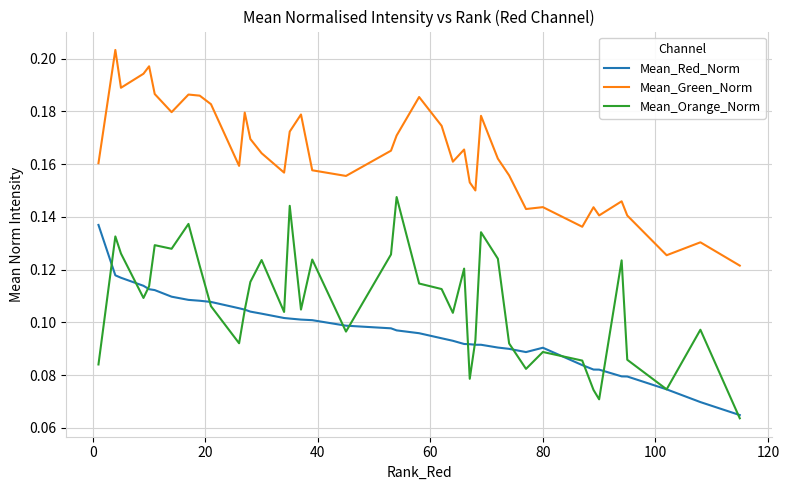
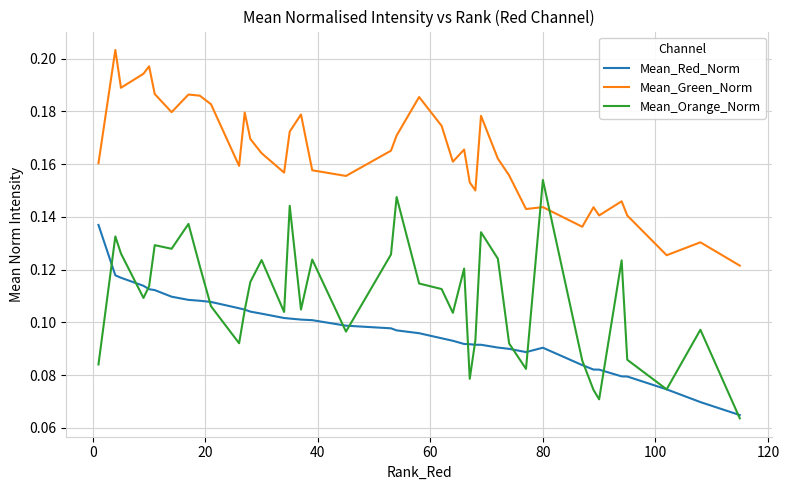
Mean_Orange_Norm, 80: 0.089 -> 0.154
